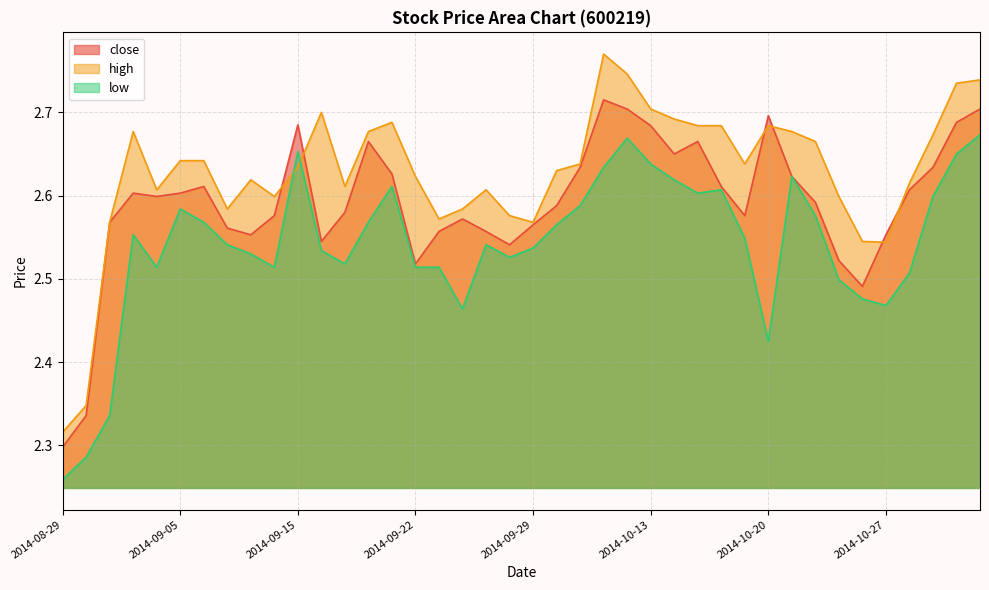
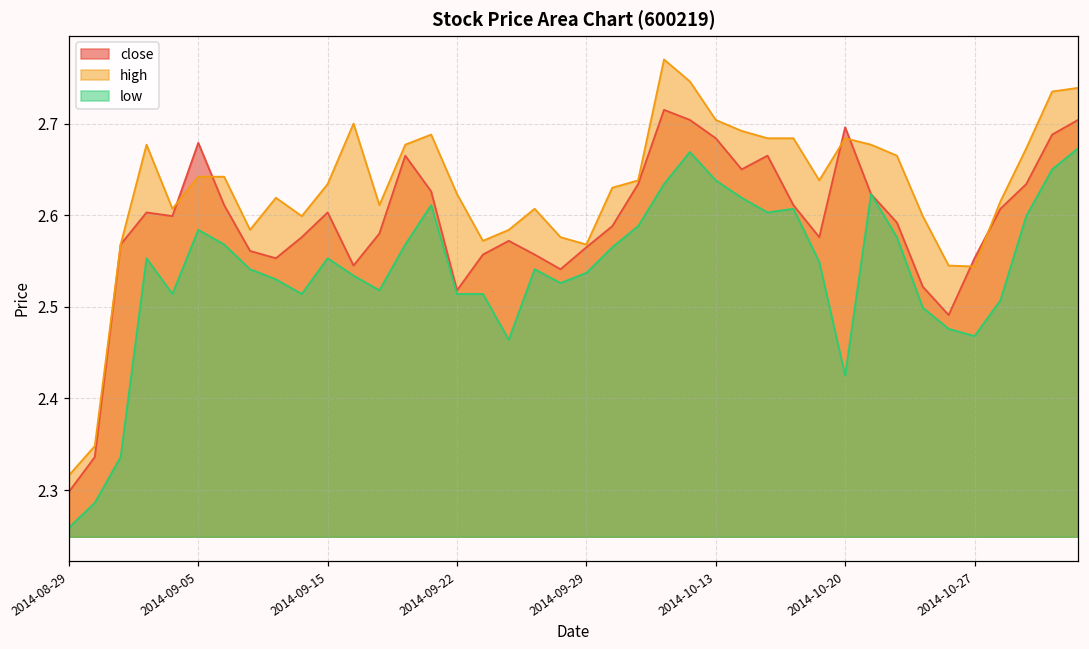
close, 2014-09-05: 2.60 -> 2.68
close, 2014-09-15: 2.69 -> 2.60
low, 2014-09-15: 2.65 -> 2.55
